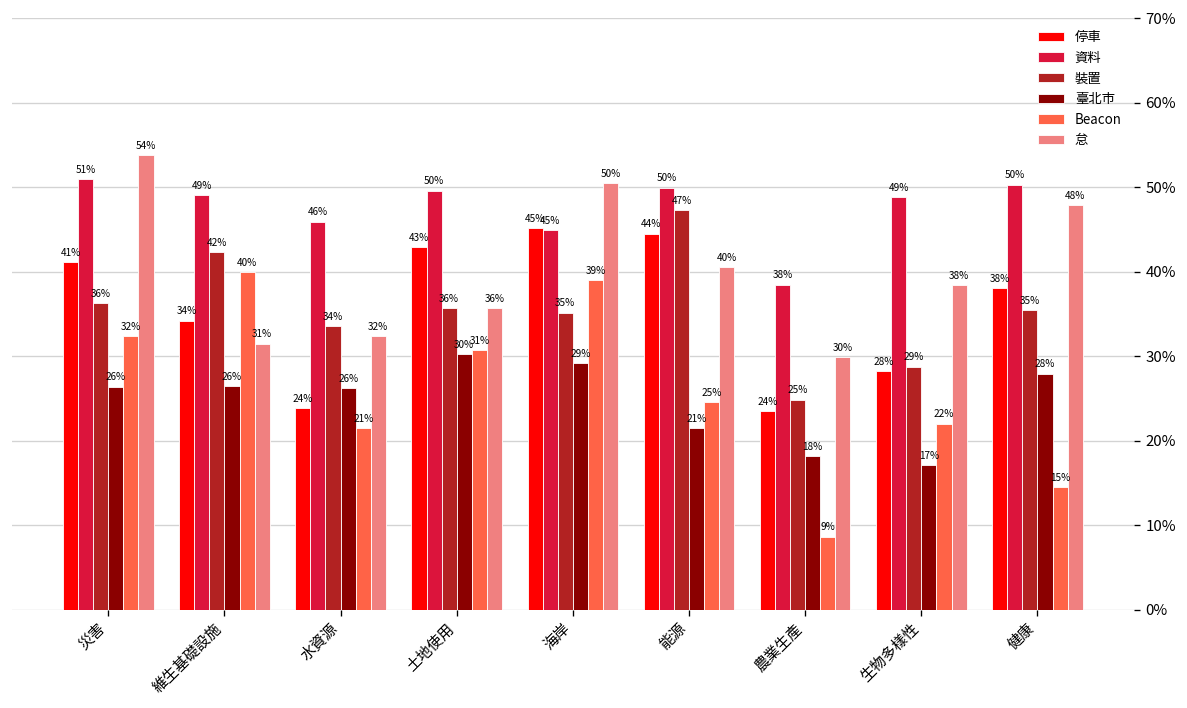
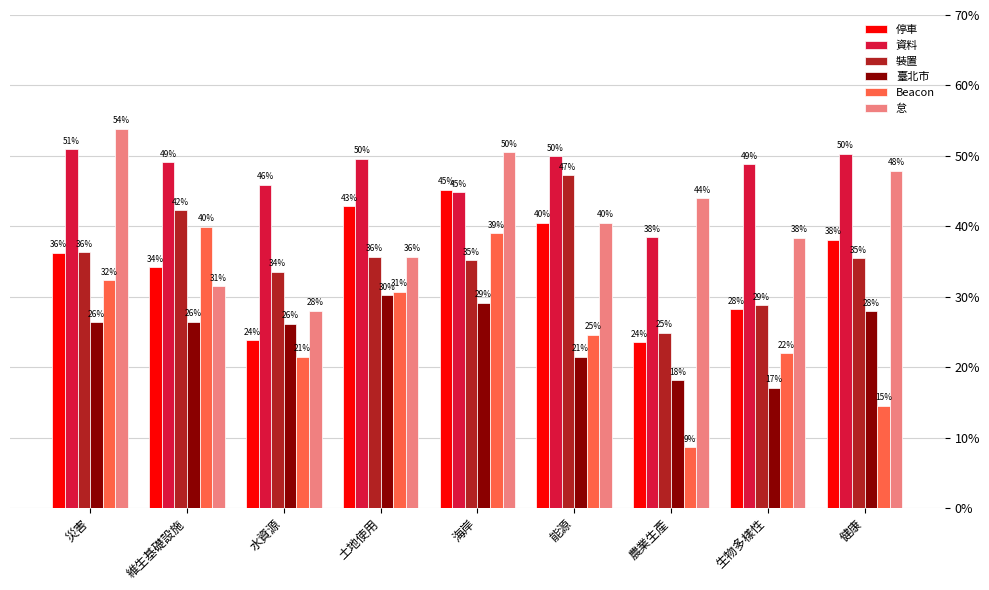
停車, 災害: 41% -> 36%
怠, 水資源: 32% -> 28%
停車, 能源: 44% -> 40%
怠, 農業生產: 30% -> 44%
